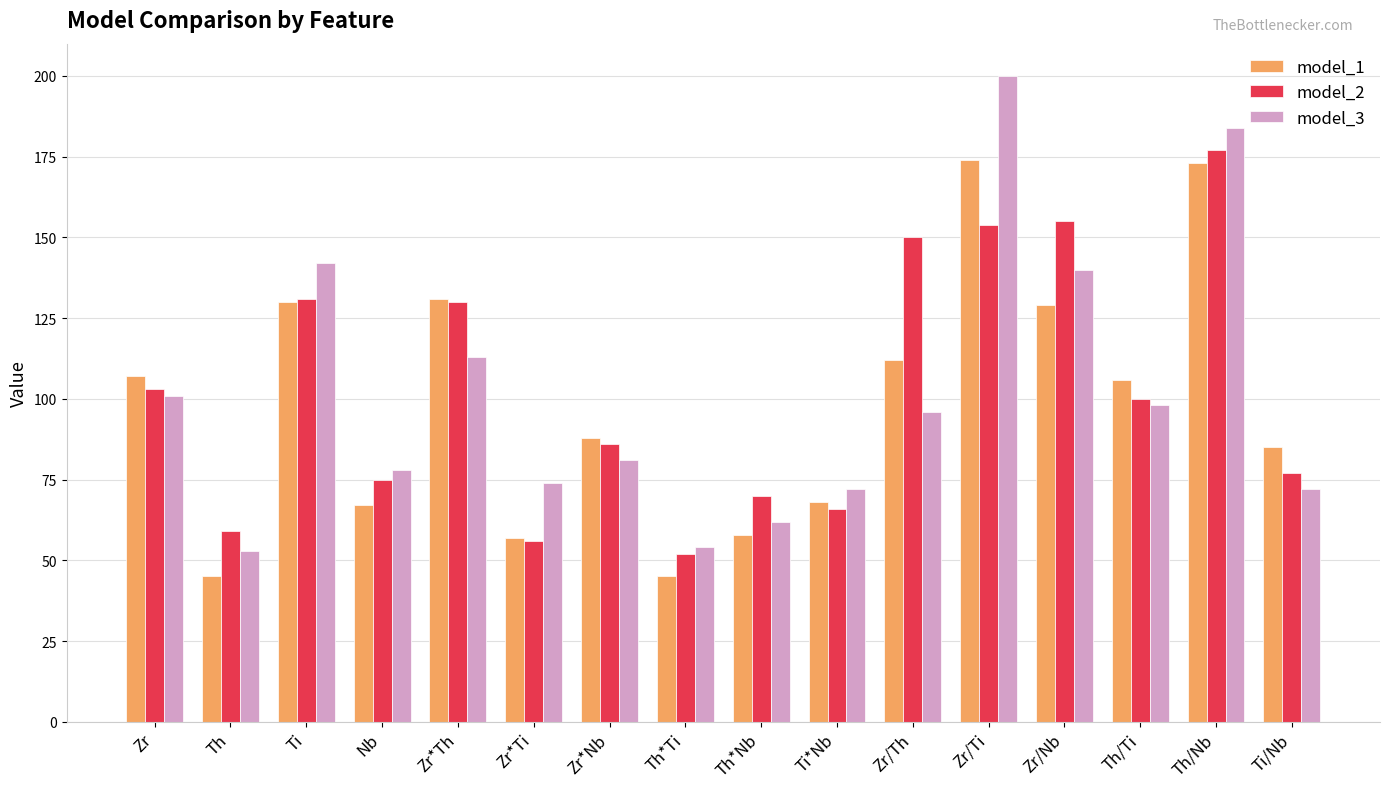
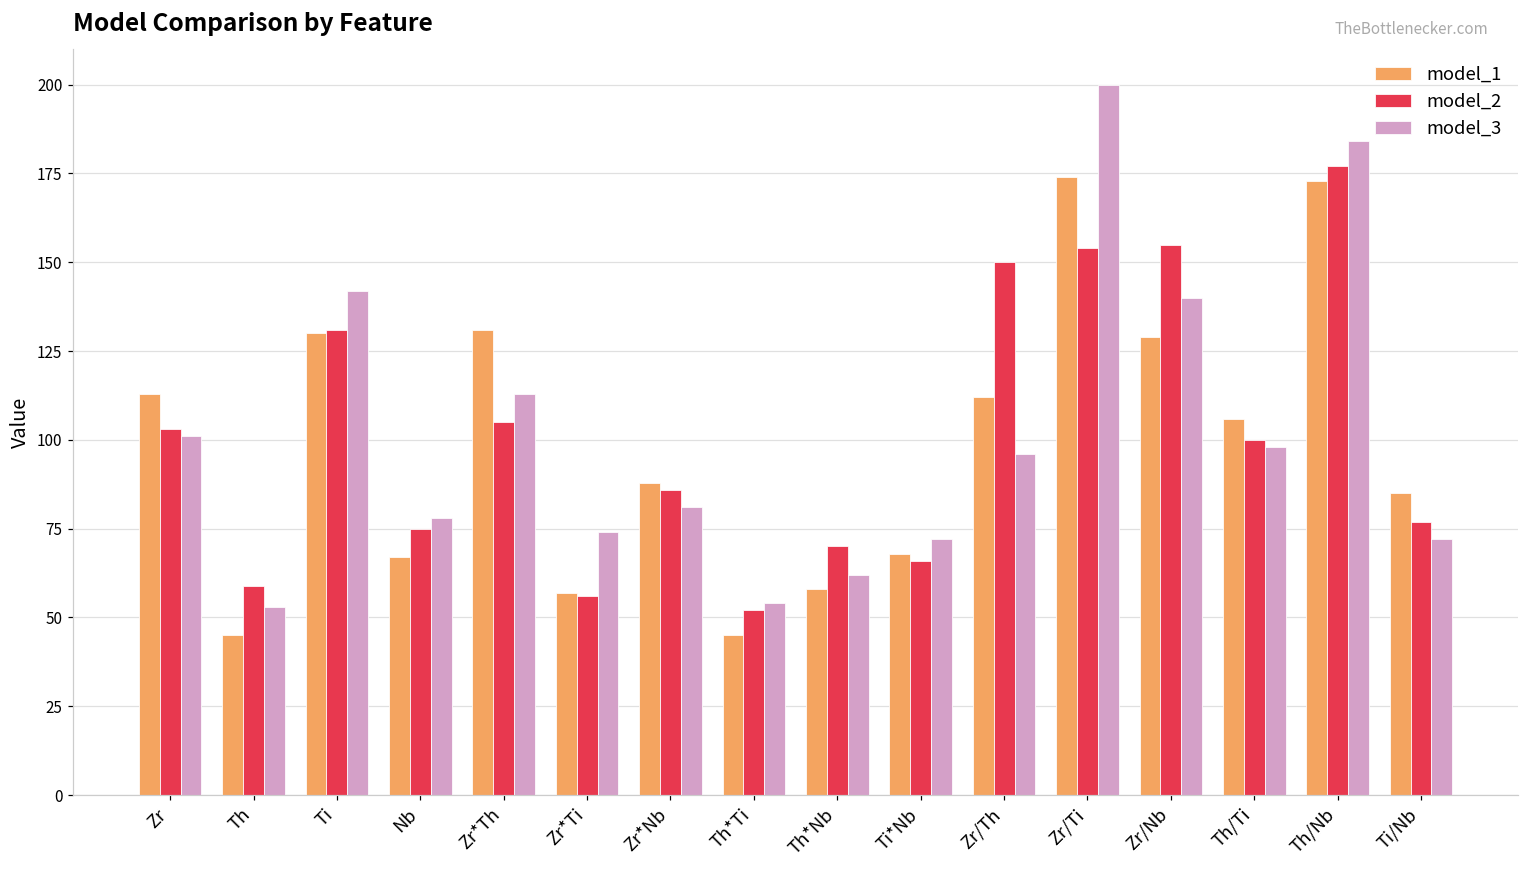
model_1, Zr: 107 -> 113
model_2, Zr*Th: 130 -> 105
